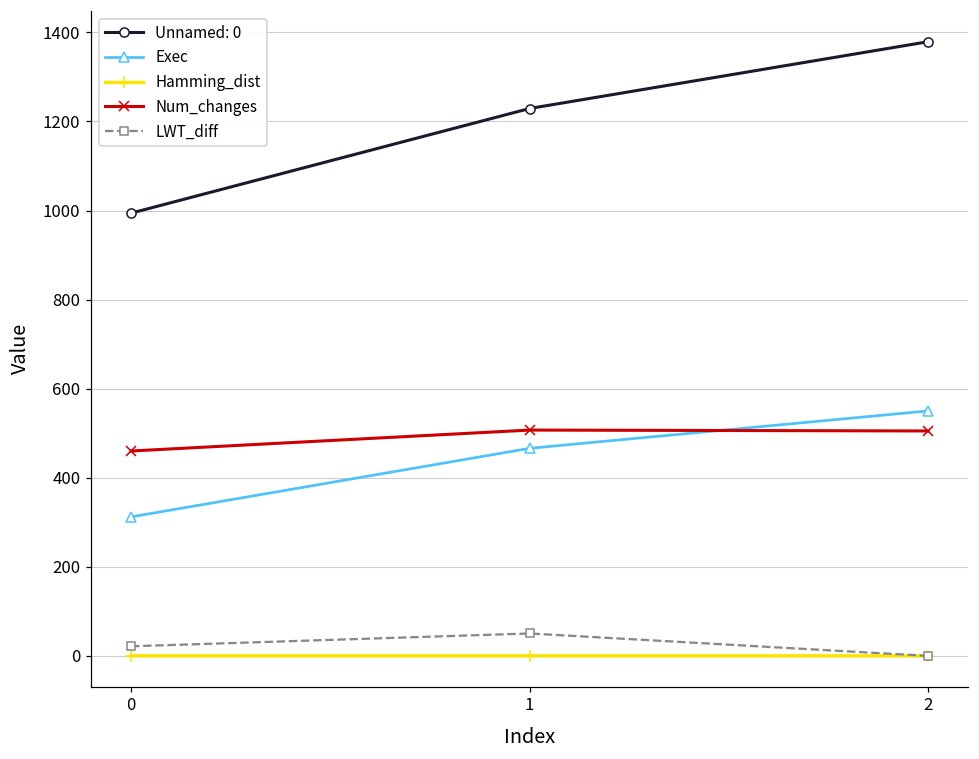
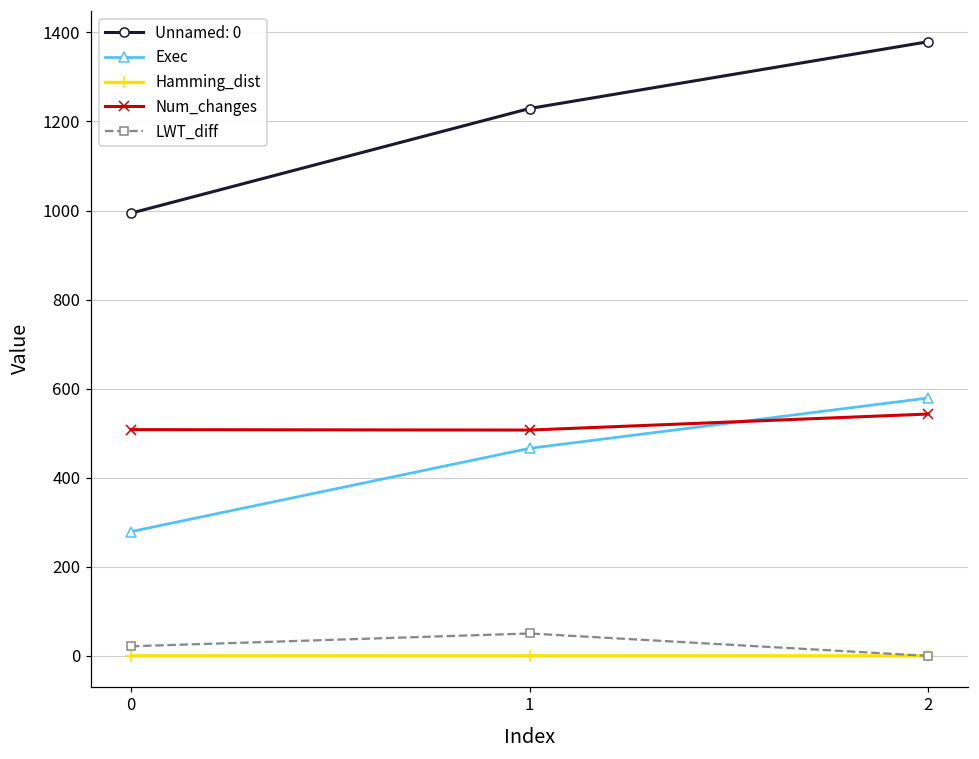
Exec, 0: 310 -> 280
Num_changes, 0: 460 -> 510
Exec, 2: 550 -> 580
Num_changes, 2: 510 -> 540
